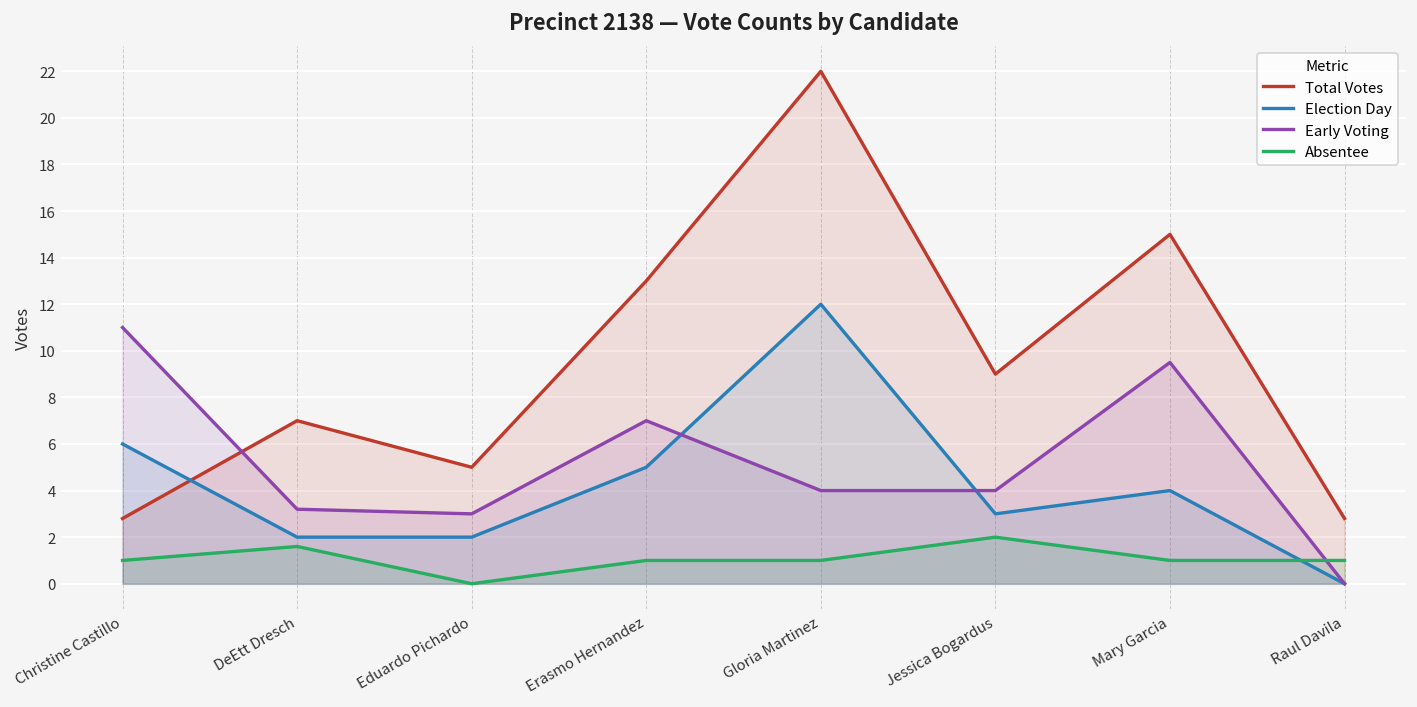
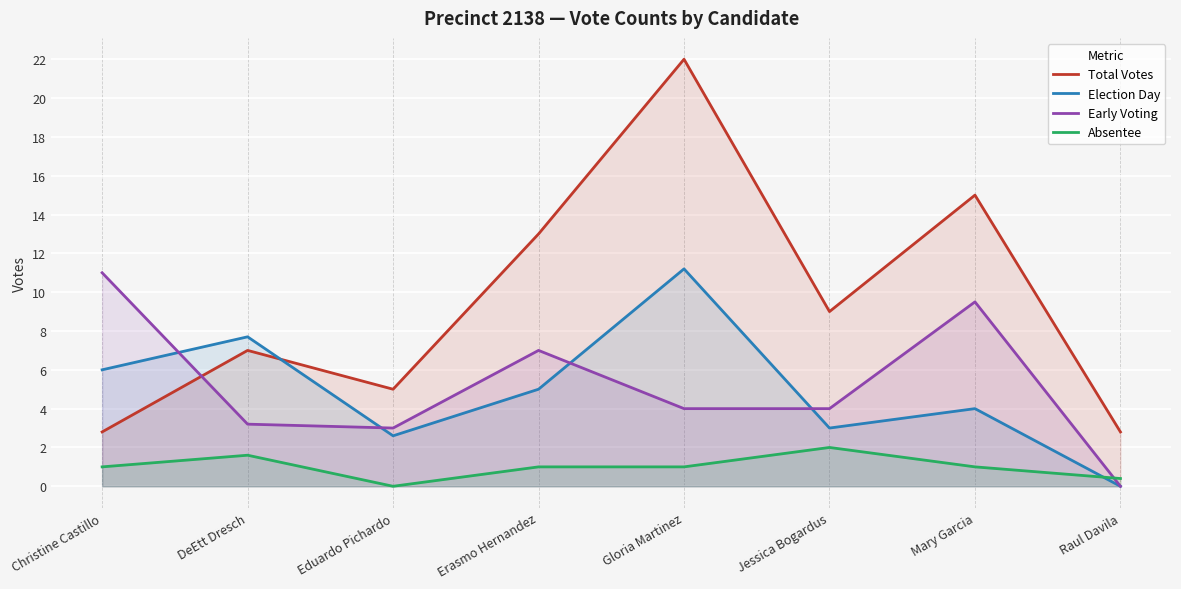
Election Day, DeEtt Dresch: 2.0 -> 7.7
Election Day, Eduardo Pichardo: 2.0 -> 2.6
Election Day, Gloria Martinez: 12.0 -> 11.2
Absentee, Raul Davila: 1.0 -> 0.4
